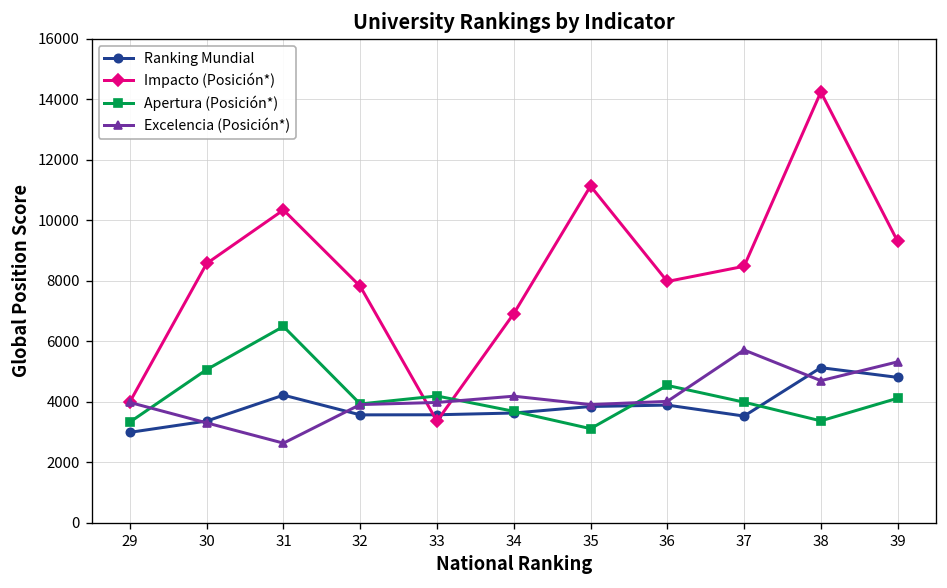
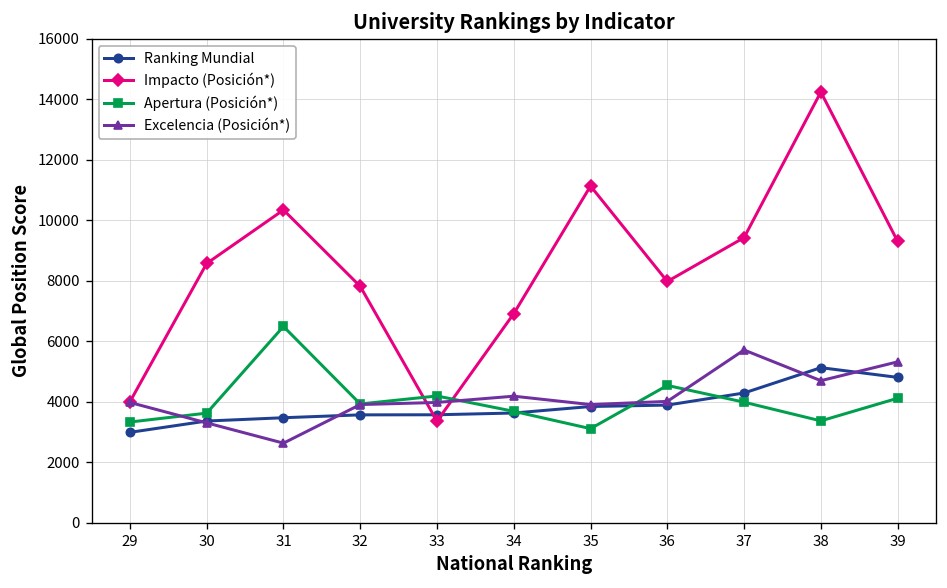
Apertura (Posición*), 30: 5100 -> 3600
Ranking Mundial, 31: 4200 -> 3500
Ranking Mundial, 37: 3500 -> 4300
Impacto (Posición*), 37: 8500 -> 9400
